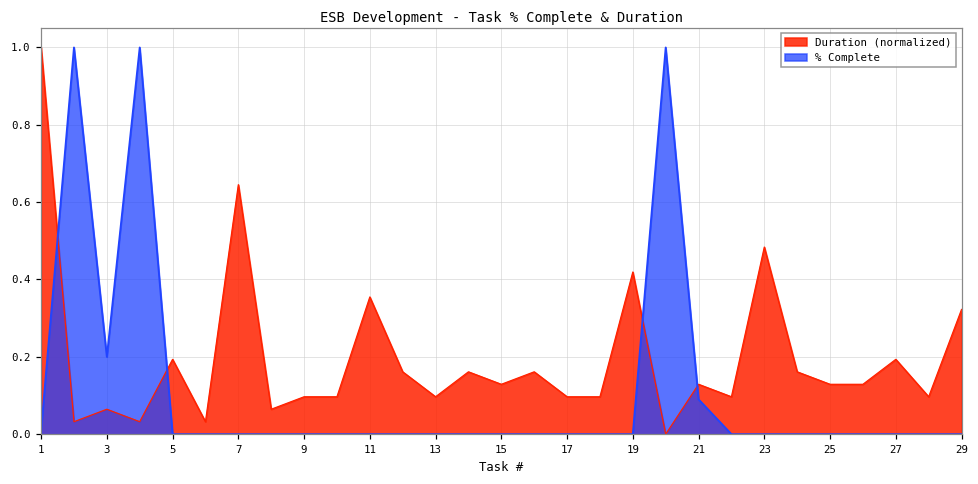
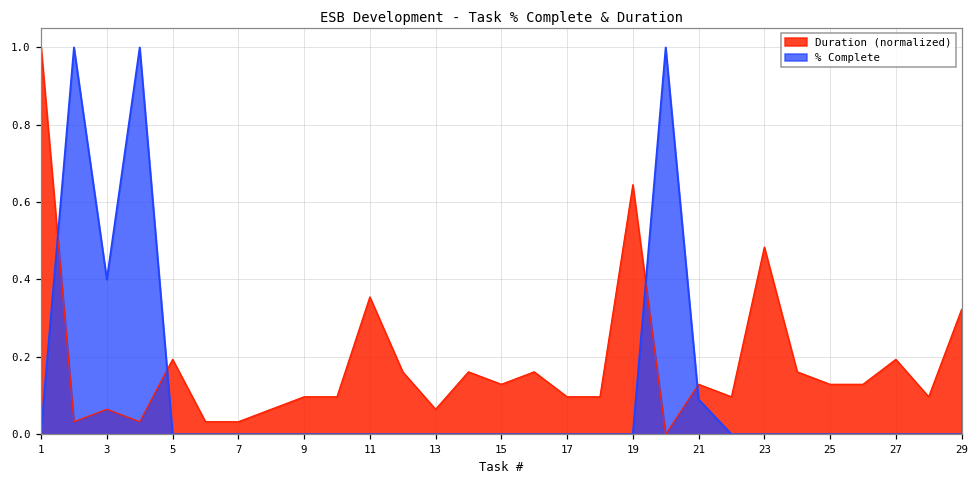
% Complete, 3: 0.2 -> 0.4
Duration (normalized), 7: 0.65 -> 0.03
Duration (normalized), 13: 0.10 -> 0.06
Duration (normalized), 19: 0.42 -> 0.65
